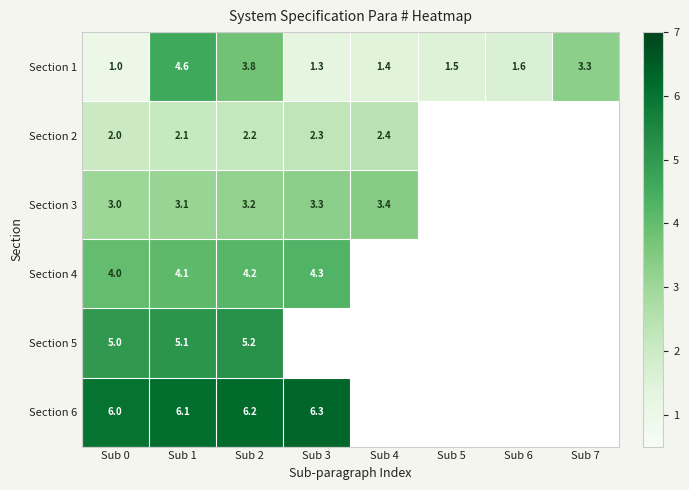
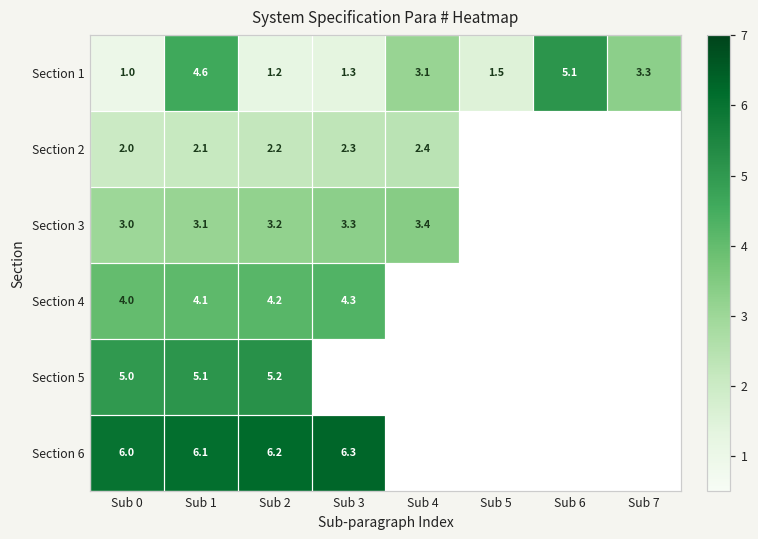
Section 1, Sub 2: 3.8 -> 1.2
Section 1, Sub 4: 1.4 -> 3.1
Section 1, Sub 6: 1.6 -> 5.1
